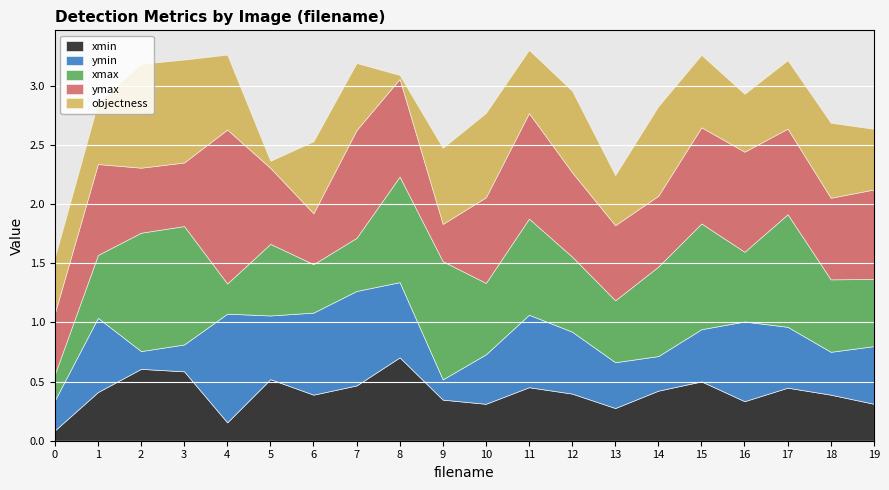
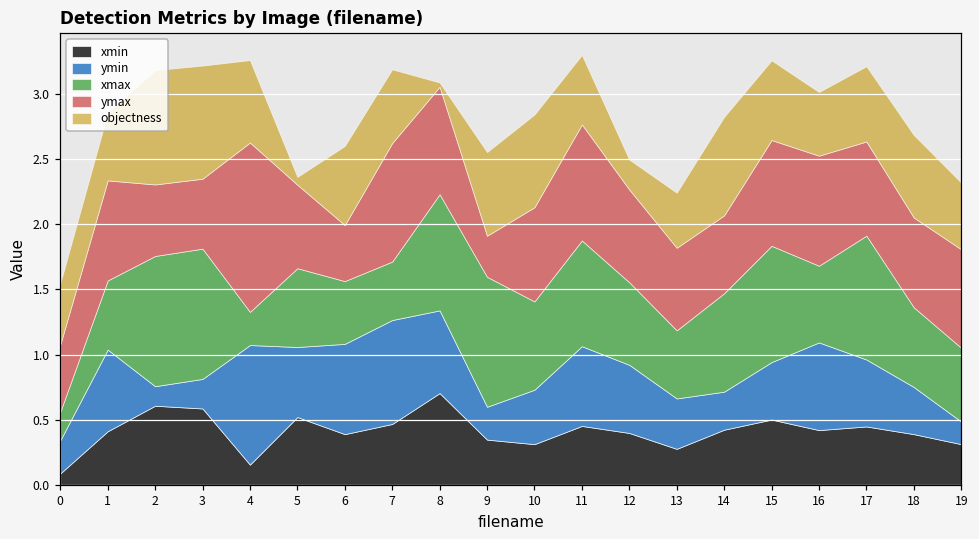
xmax, 6: 0.41 -> 0.48
ymin, 9: 0.17 -> 0.25
xmax, 10: 0.60 -> 0.68
objectness, 12: 0.69 -> 0.23
xmin, 16: 0.33 -> 0.42
ymin, 19: 0.49 -> 0.17
